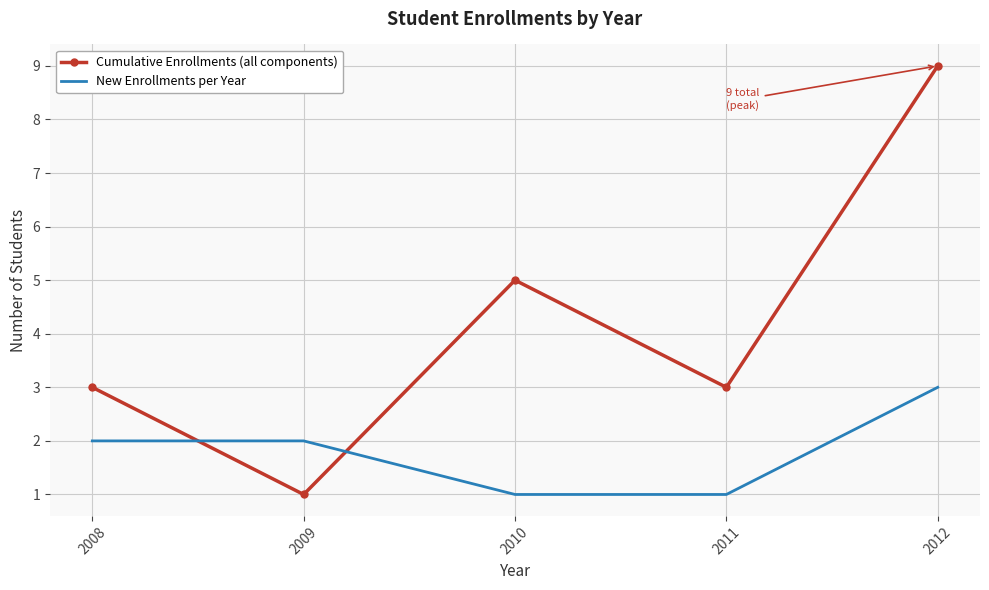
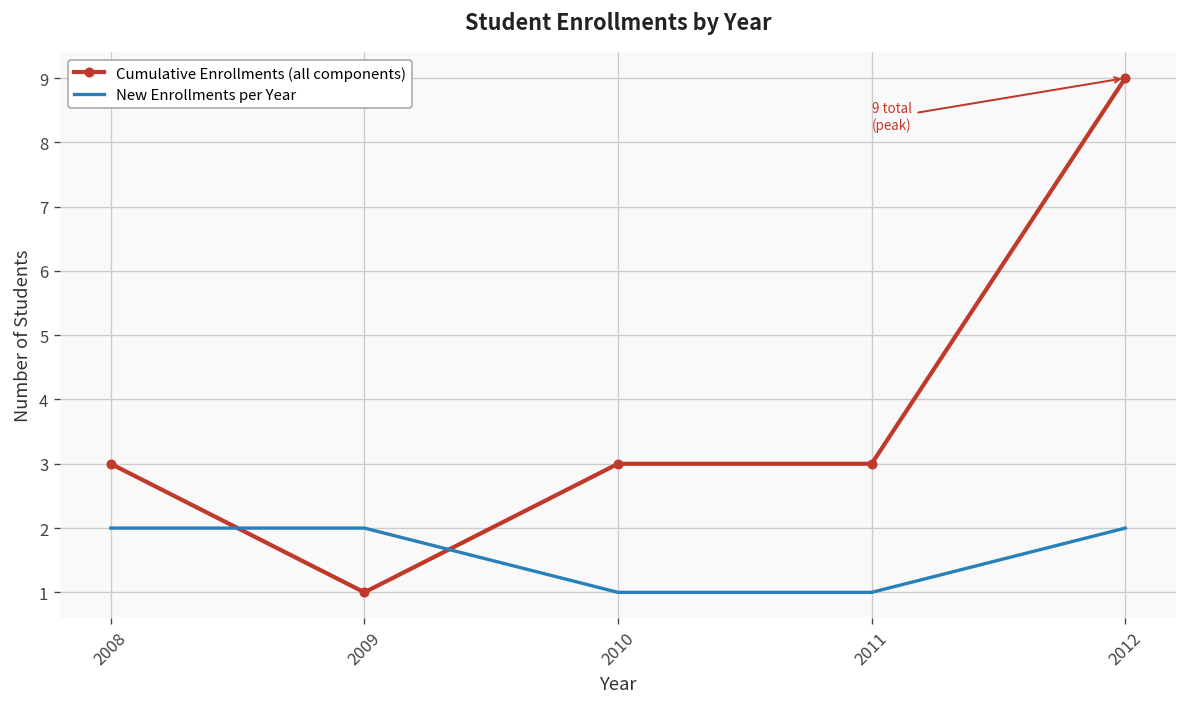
Cumulative Enrollments (all components), 2010: 5 -> 3
New Enrollments per Year, 2012: 3 -> 2
